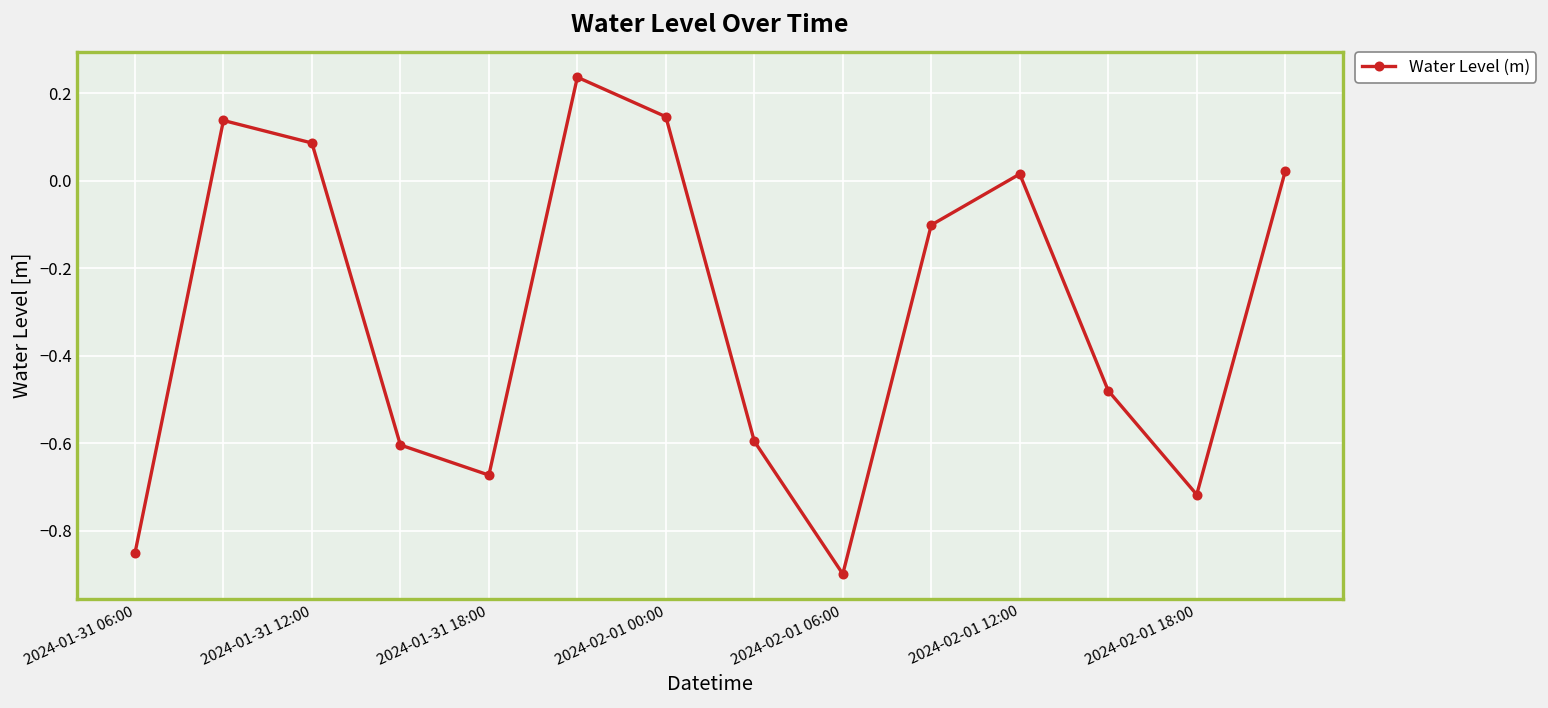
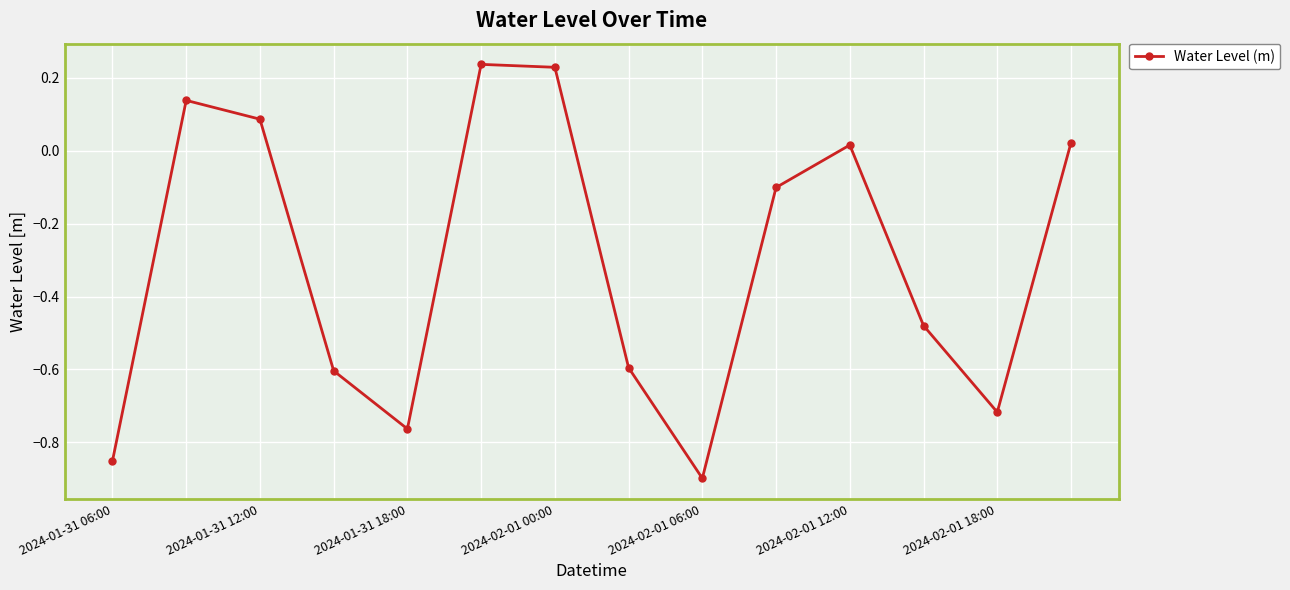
2024-01-31 18:00: -0.67 -> -0.76
2024-02-01 00:00: 0.15 -> 0.23
